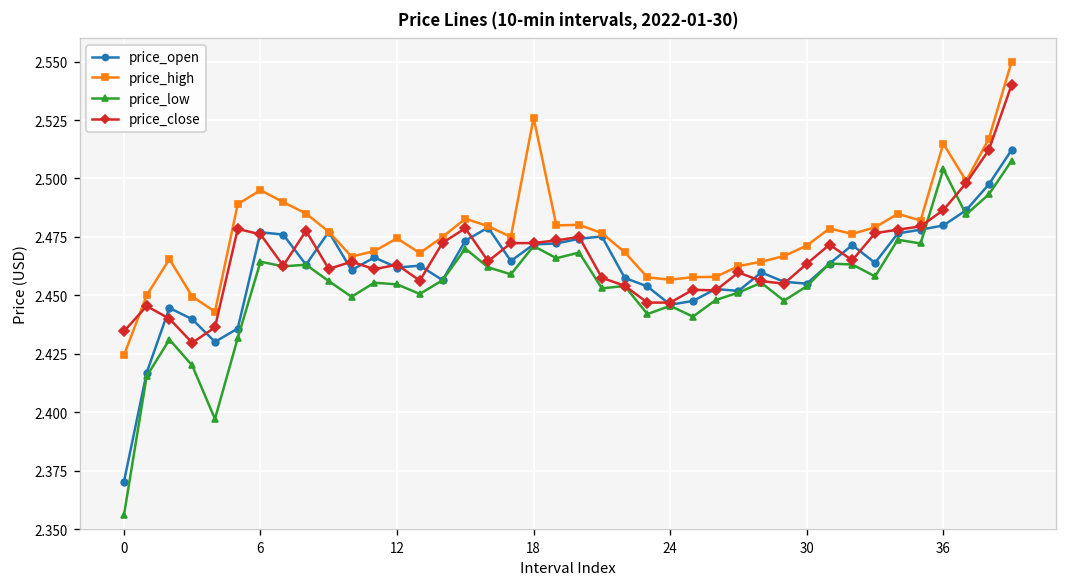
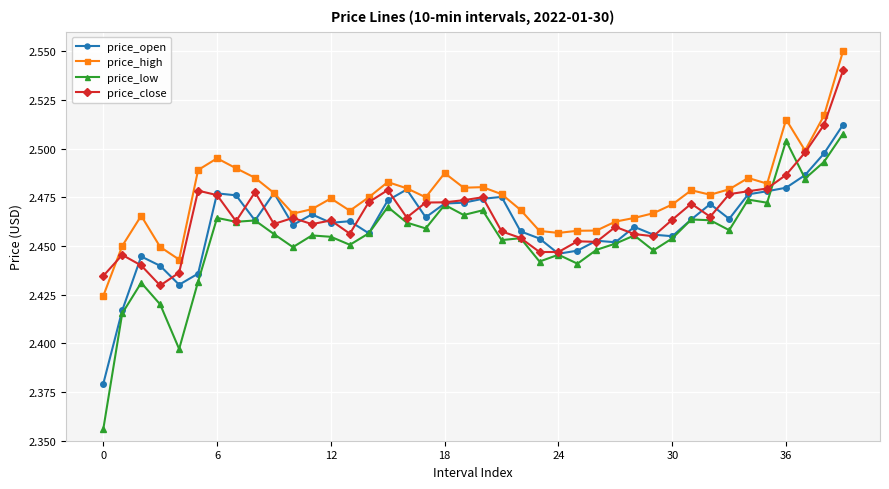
price_open, 0: 2.370 -> 2.379
price_high, 18: 2.526 -> 2.487
